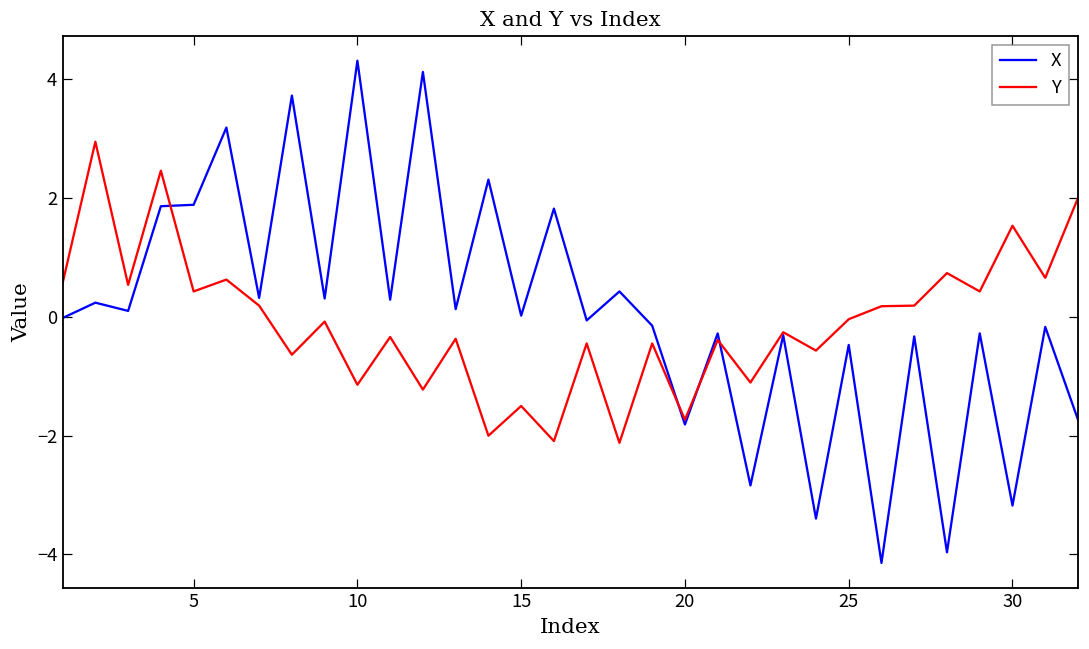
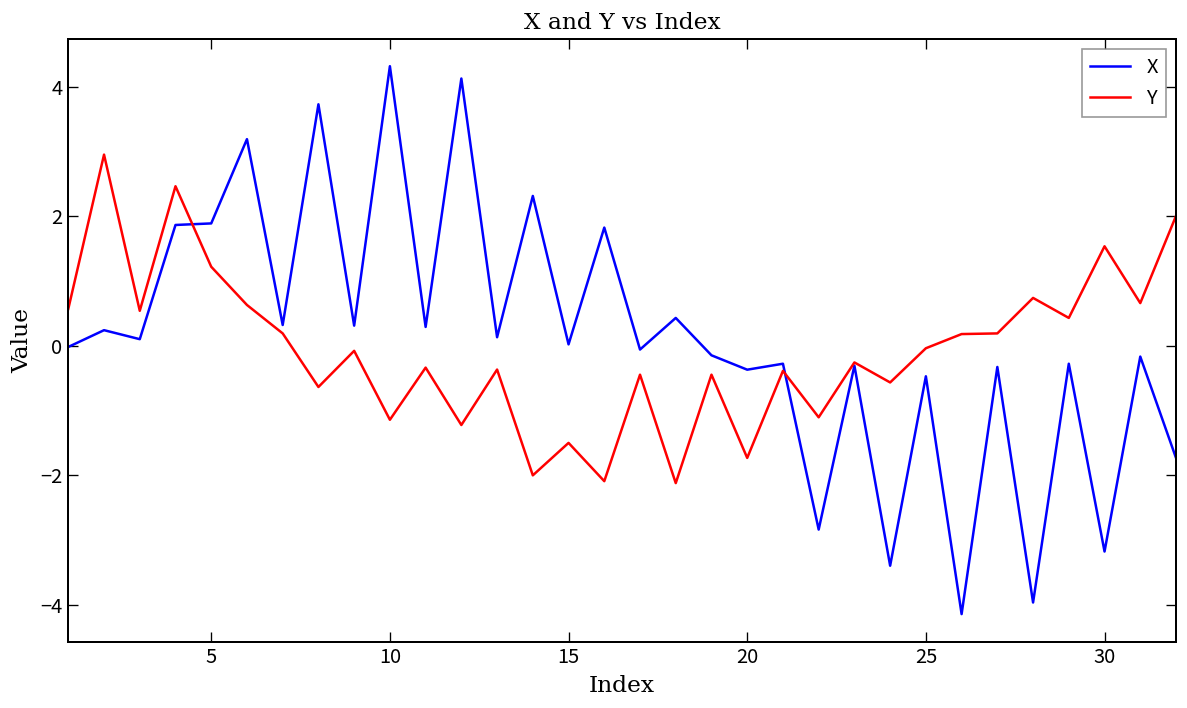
Y, 5: 0.4 -> 1.2
X, 20: -1.8 -> -0.4
